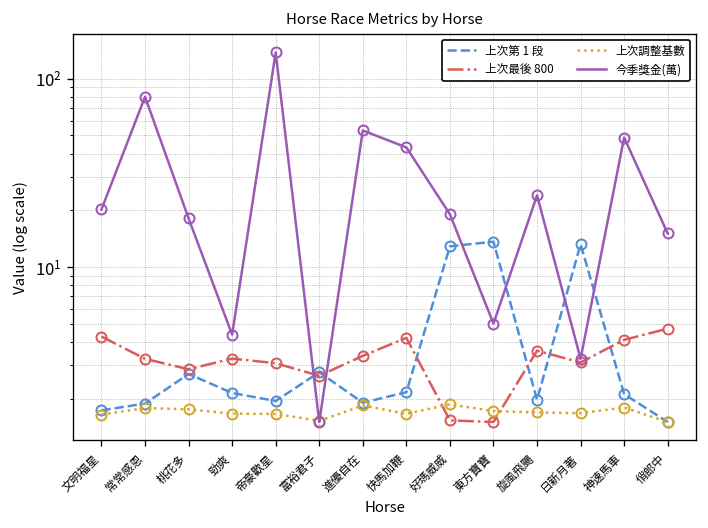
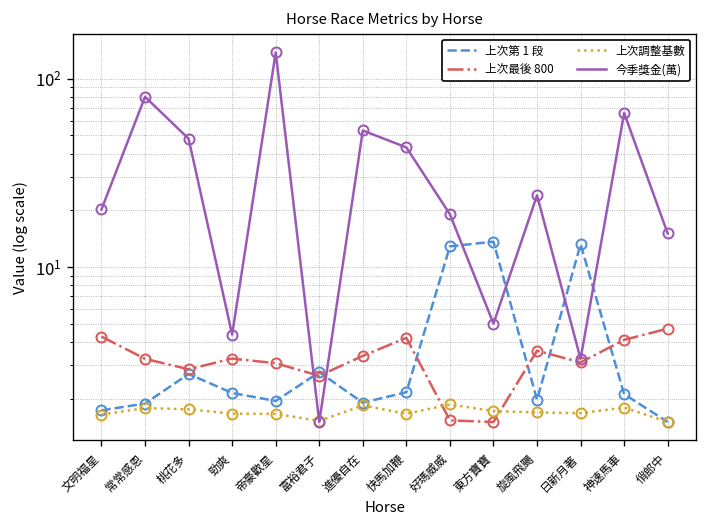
今季獎金(萬), 桃花多: 18 -> 48
今季獎金(萬), 神速馬車: 49 -> 66
